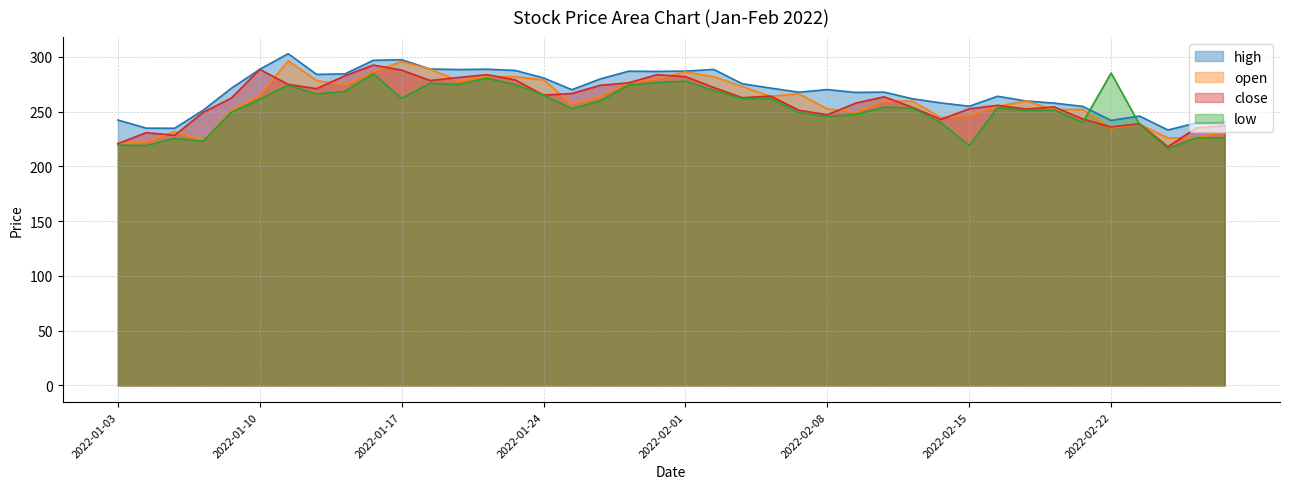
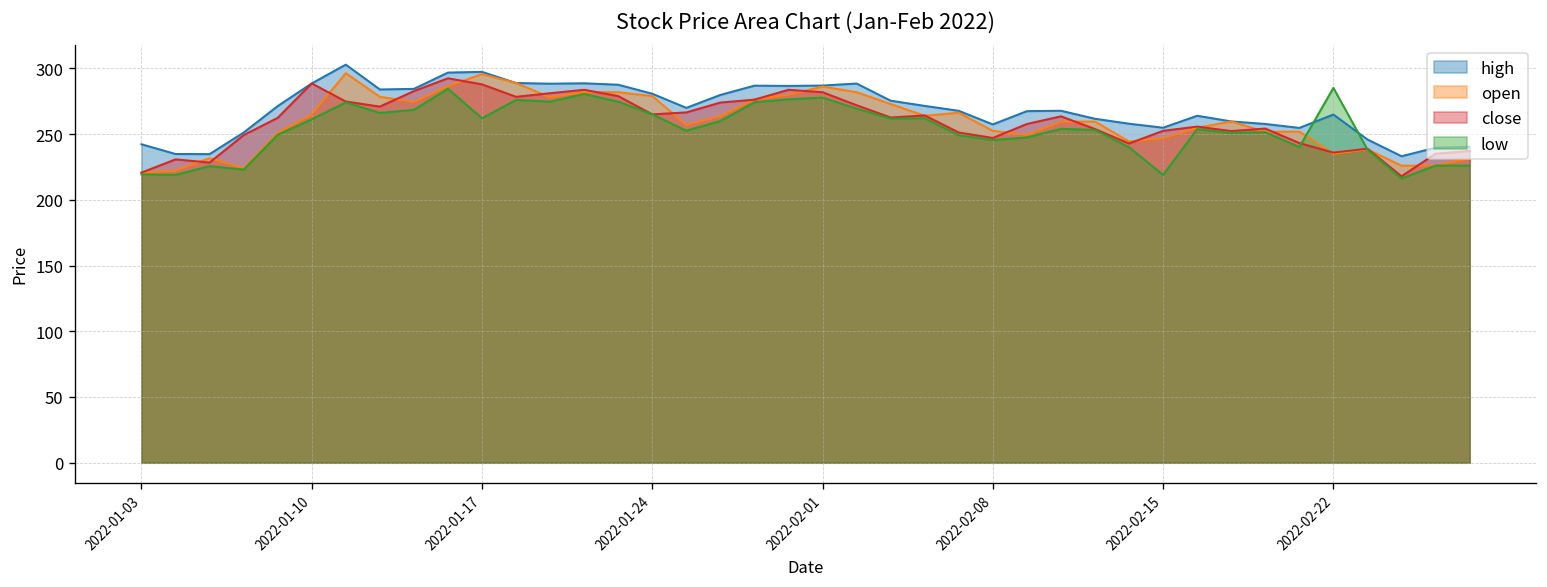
high, 2022-02-08: 270 -> 257
high, 2022-02-22: 242 -> 265
